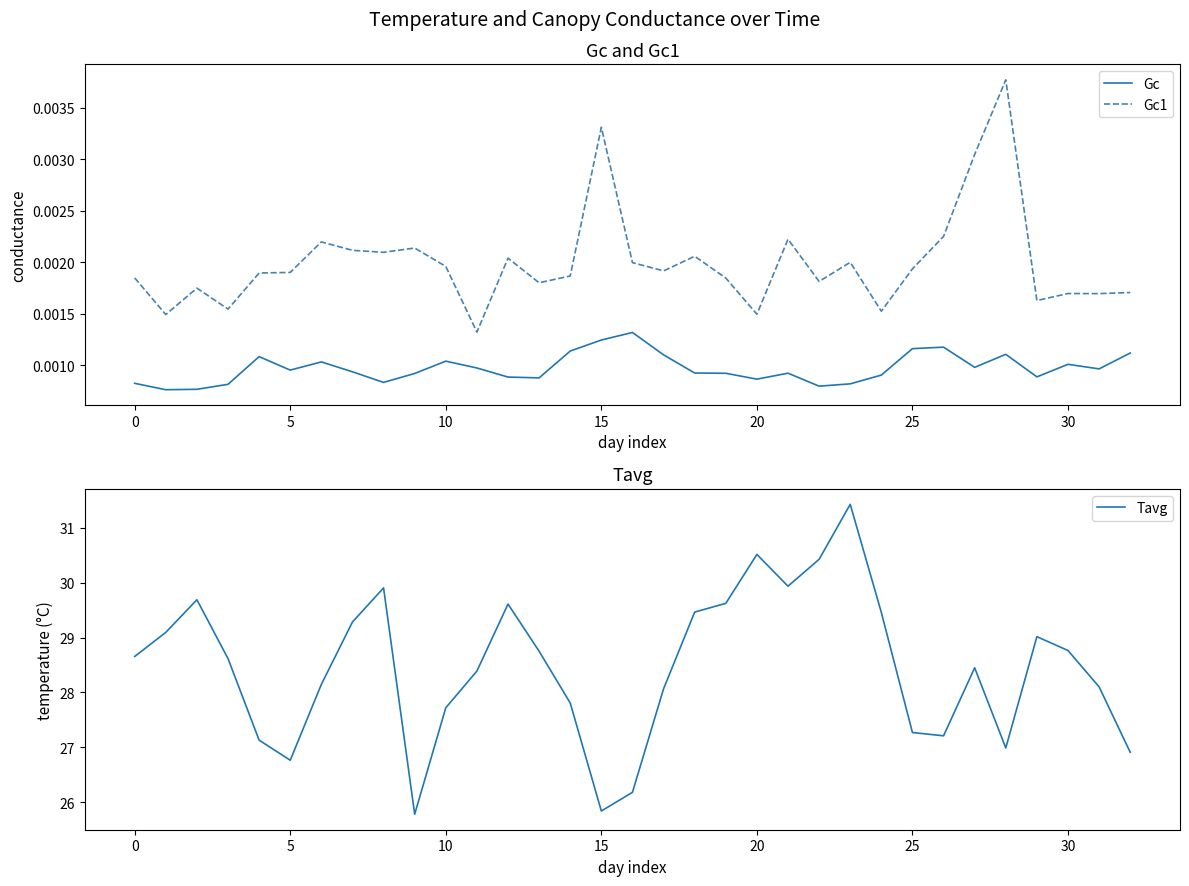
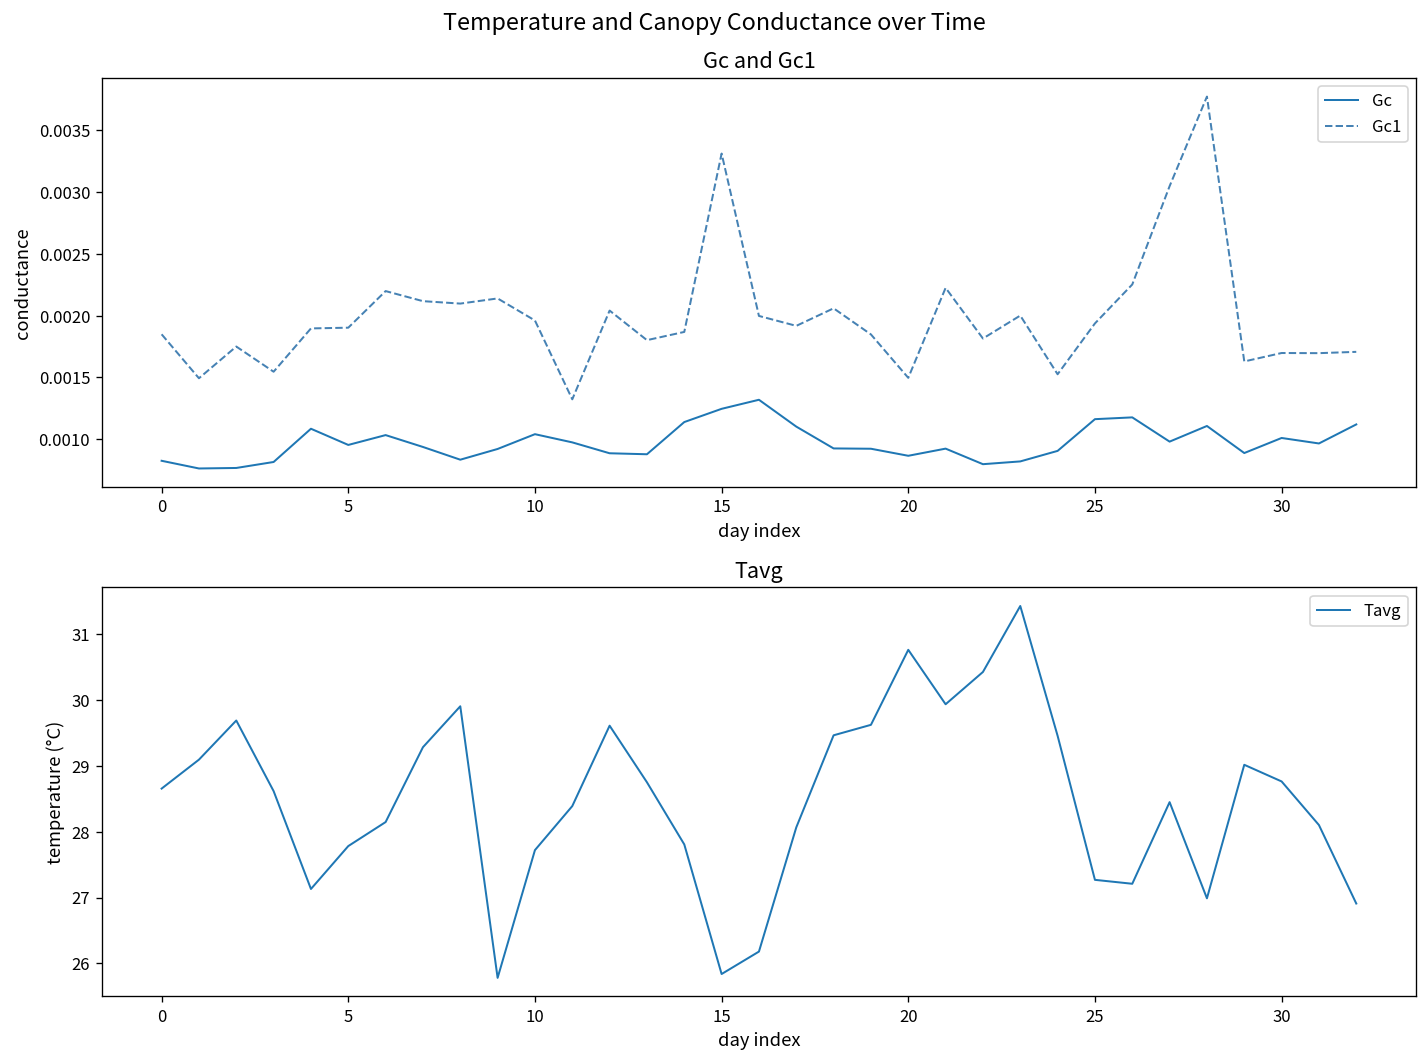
Tavg, 5: 26.8 -> 27.8
Tavg, 20: 30.5 -> 30.8
